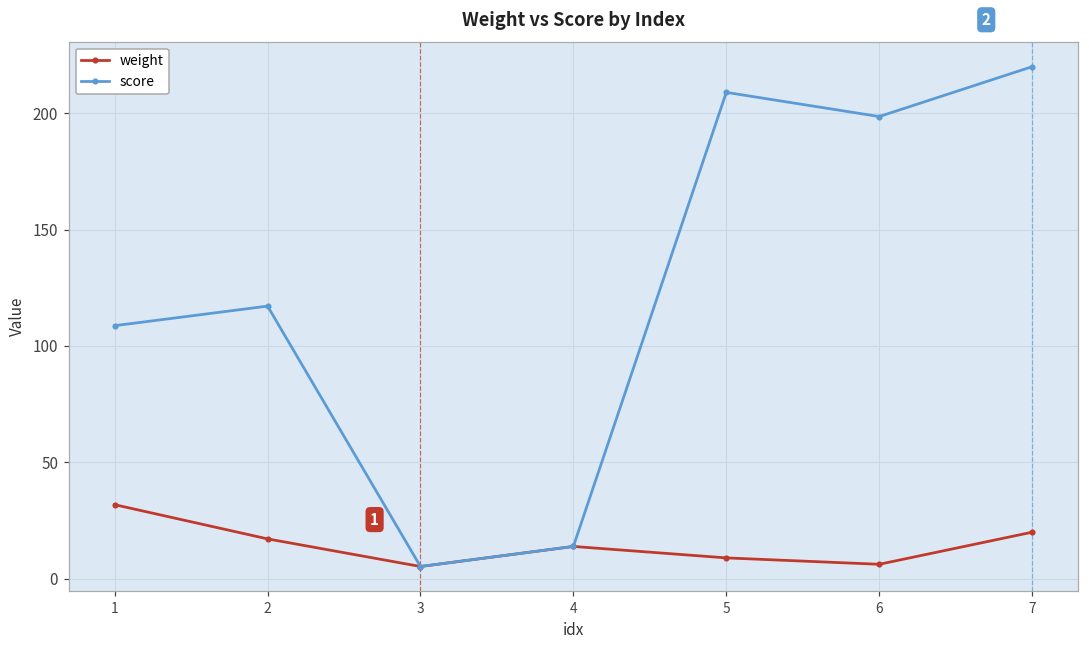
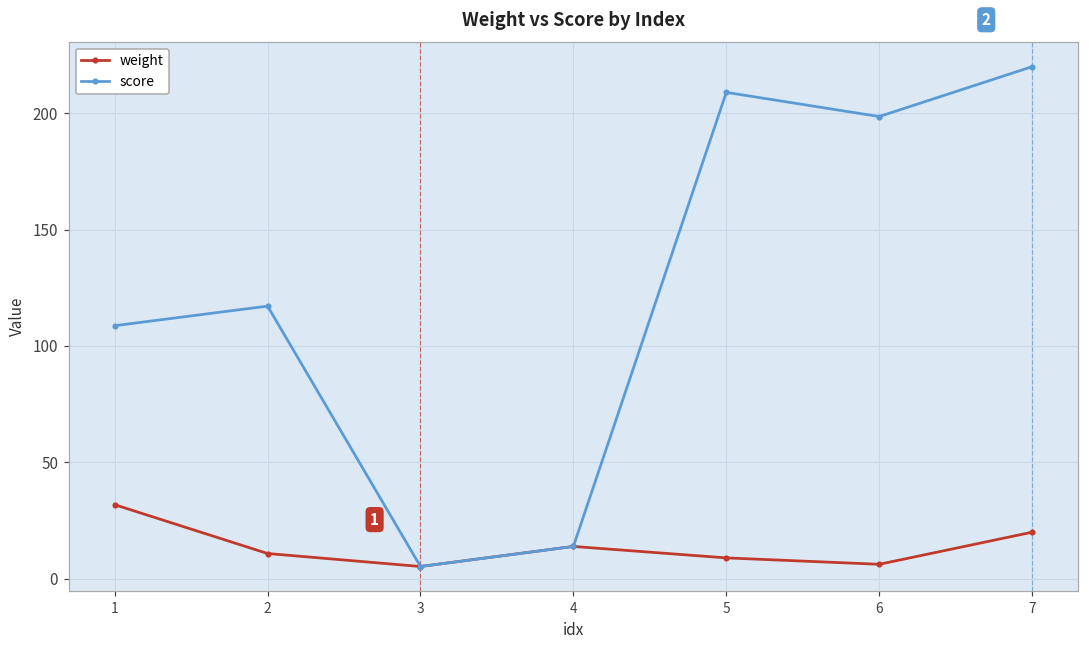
weight, 2: 17 -> 11
